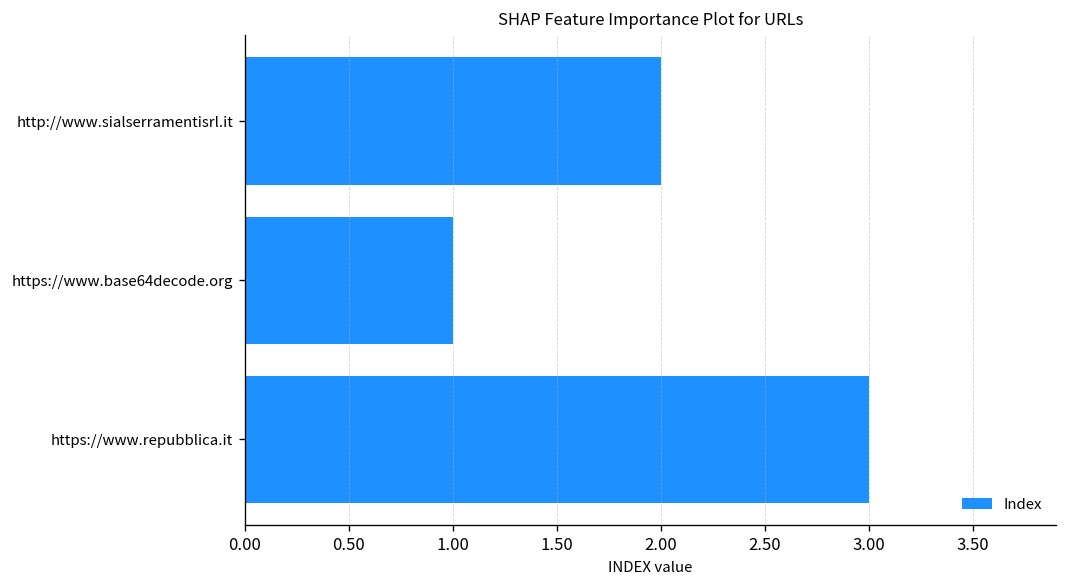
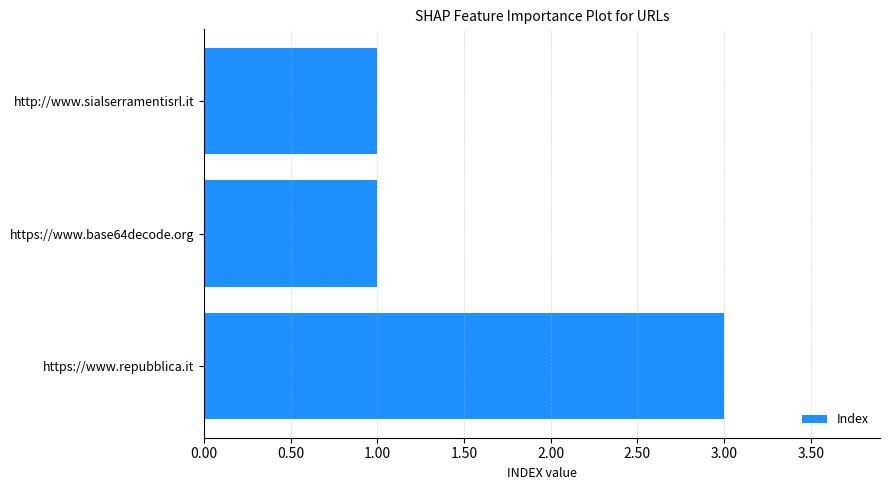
http://www.sialserramentisrl.it: 2 -> 1
